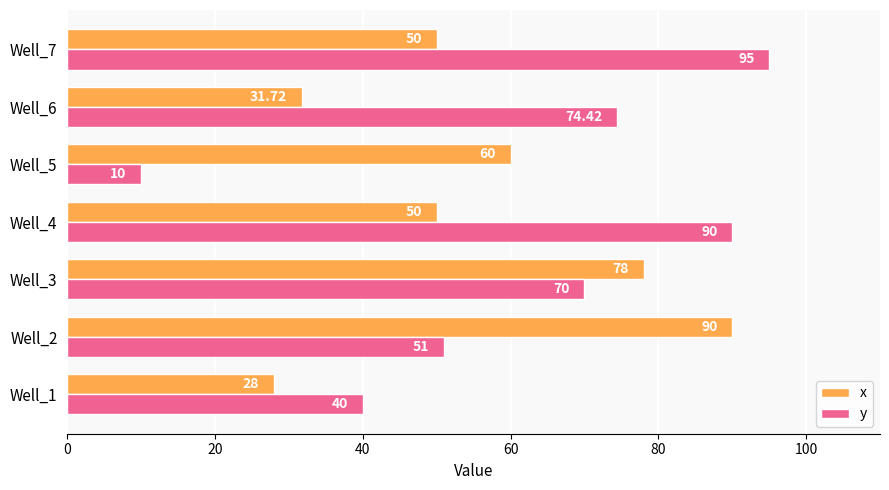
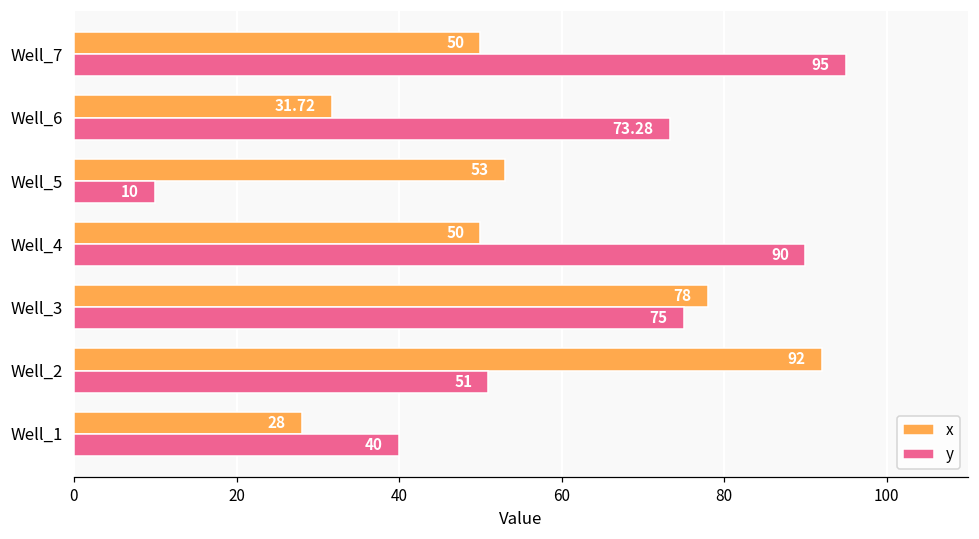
y, Well_6: 74.42 -> 73.28
x, Well_5: 60 -> 53
y, Well_3: 70 -> 75
x, Well_2: 90 -> 92
